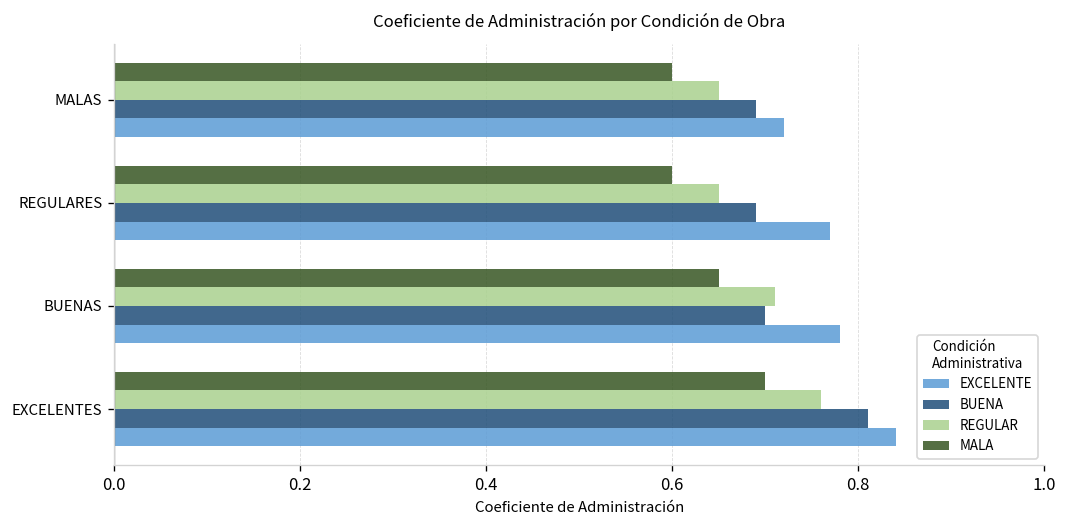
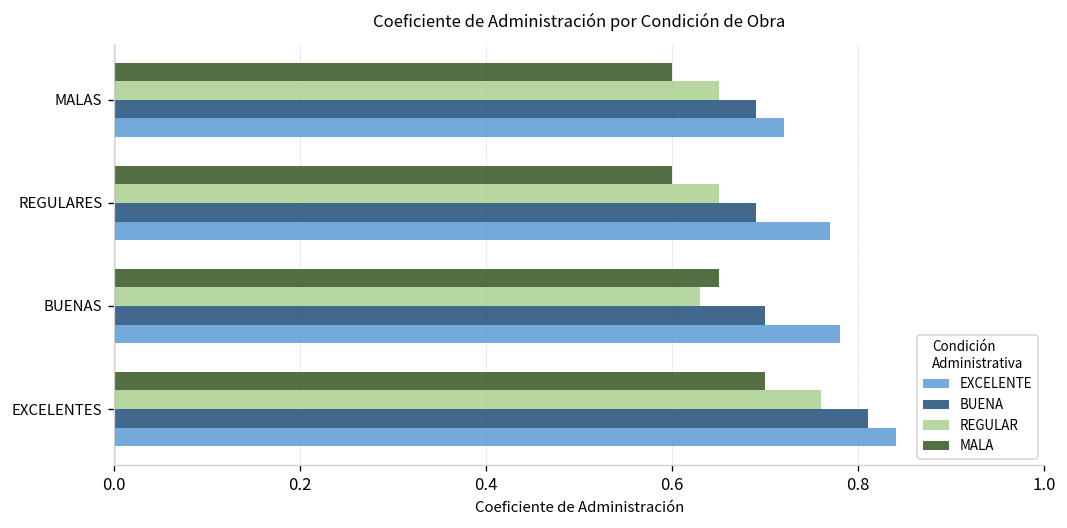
REGULAR, BUENAS: 0.71 -> 0.63
